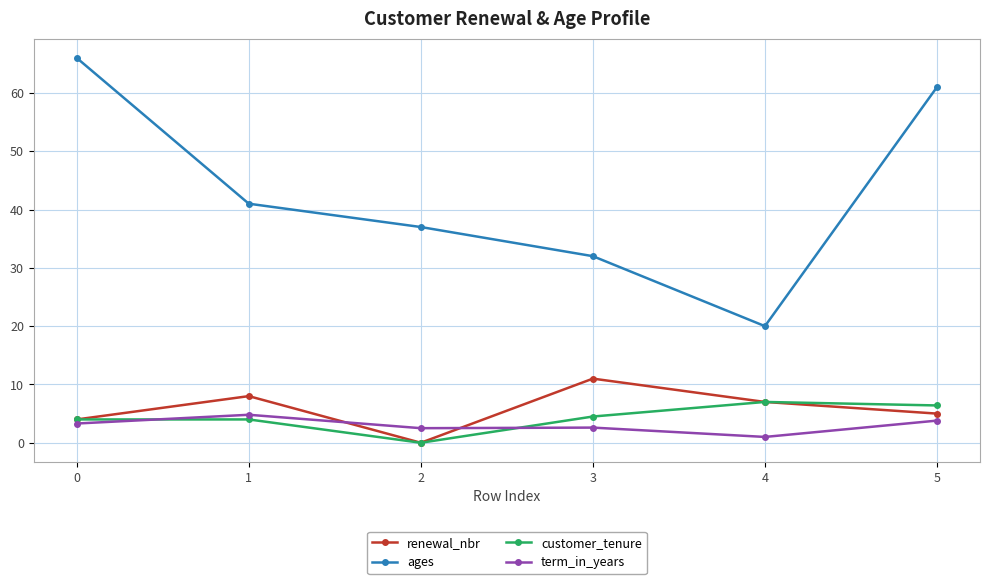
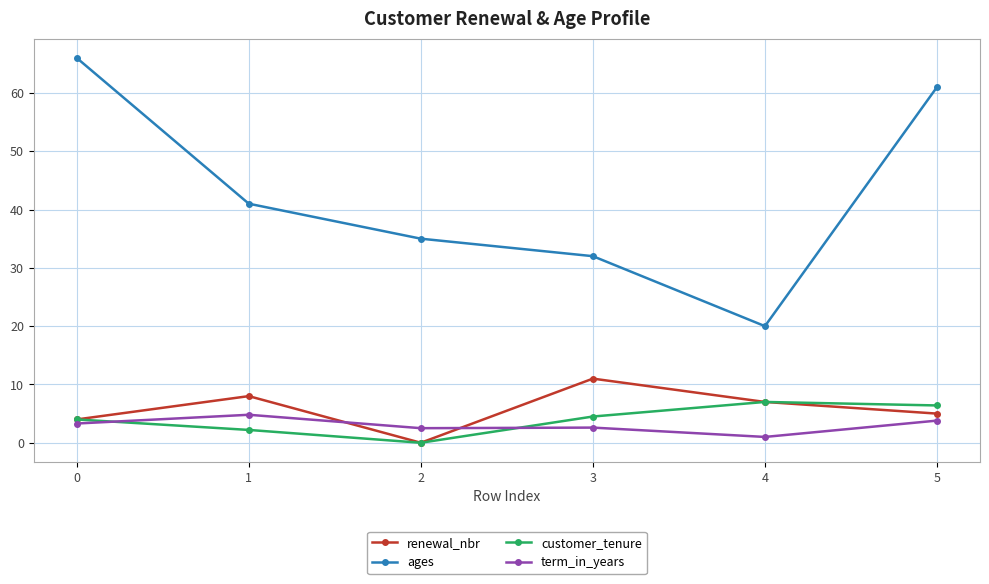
customer_tenure, 1: 4 -> 2
ages, 2: 37 -> 35
